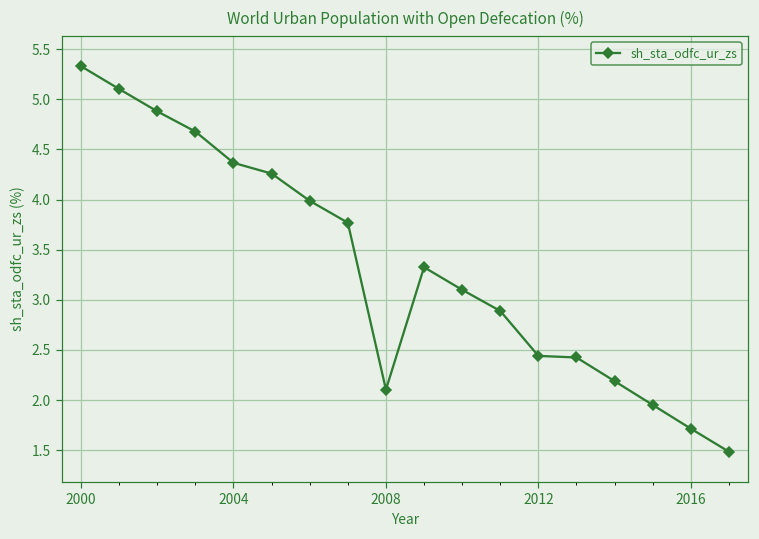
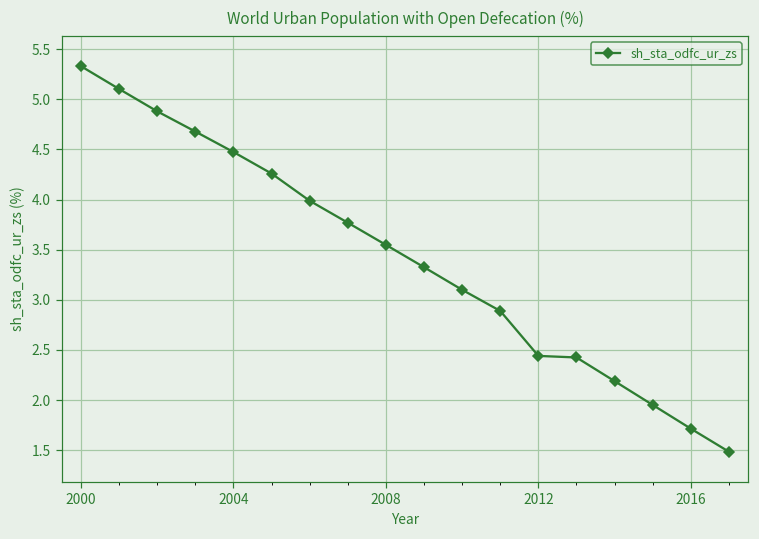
2004: 4.4 -> 4.5
2008: 2.1 -> 3.5
